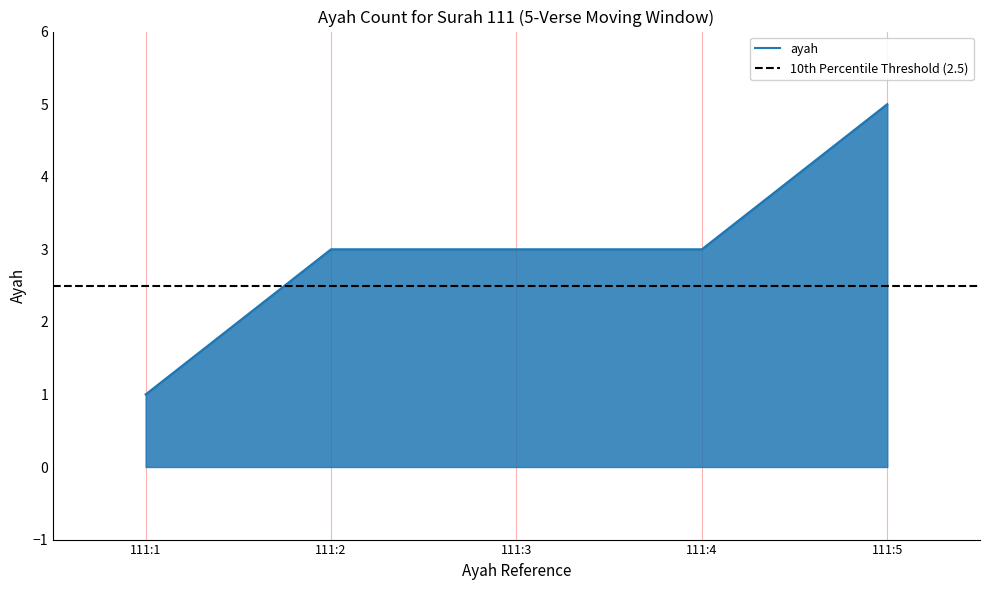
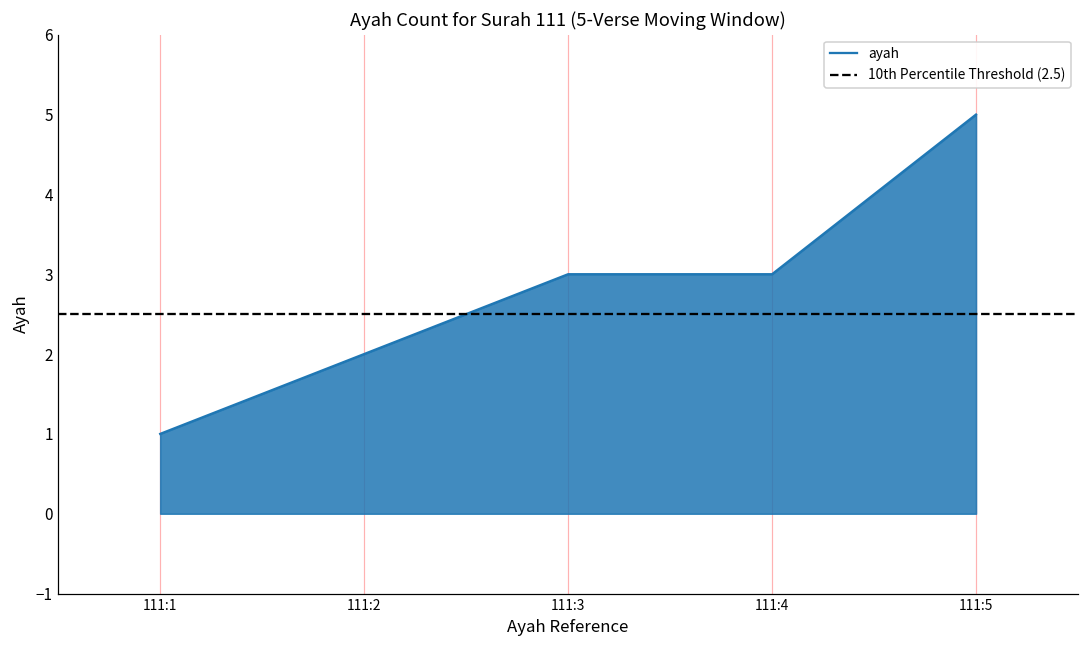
111:2: 3 -> 2
